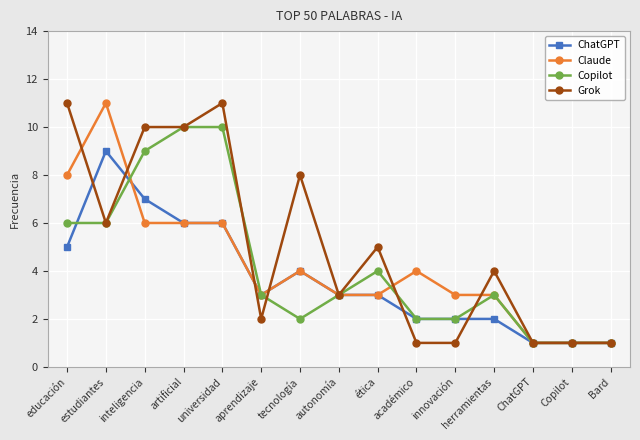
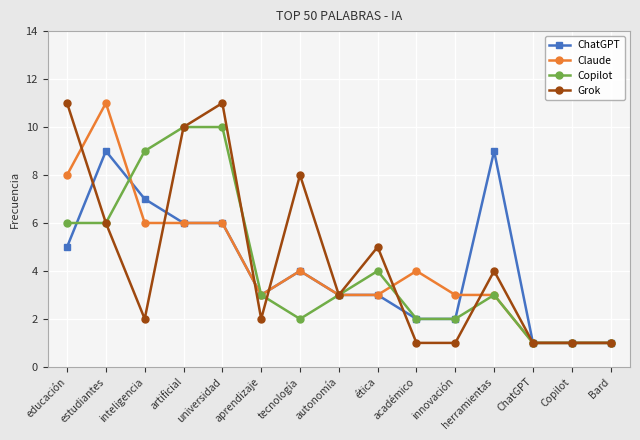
Grok, inteligencia: 10 -> 2
ChatGPT, herramientas: 2 -> 9
